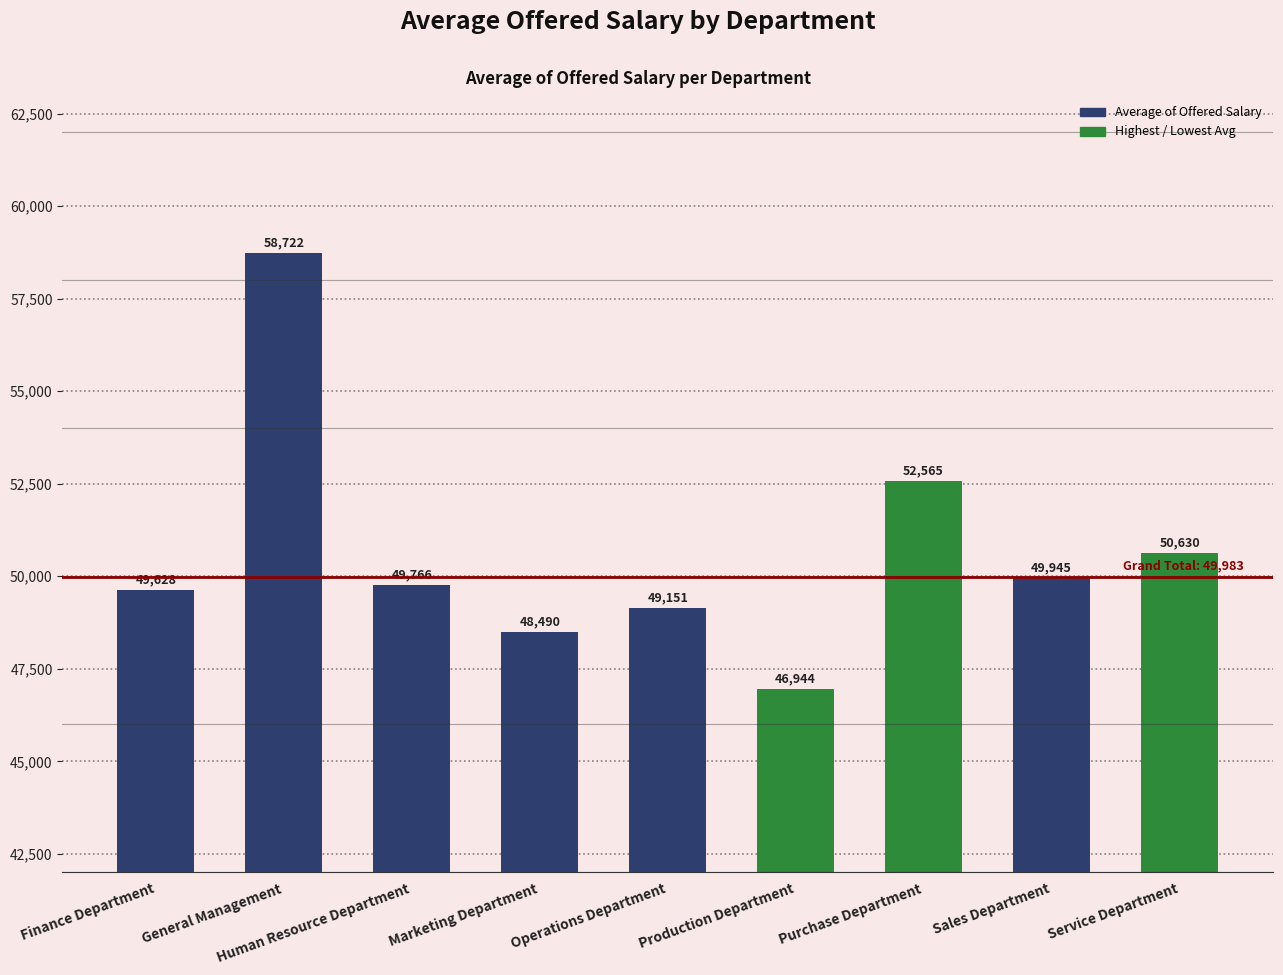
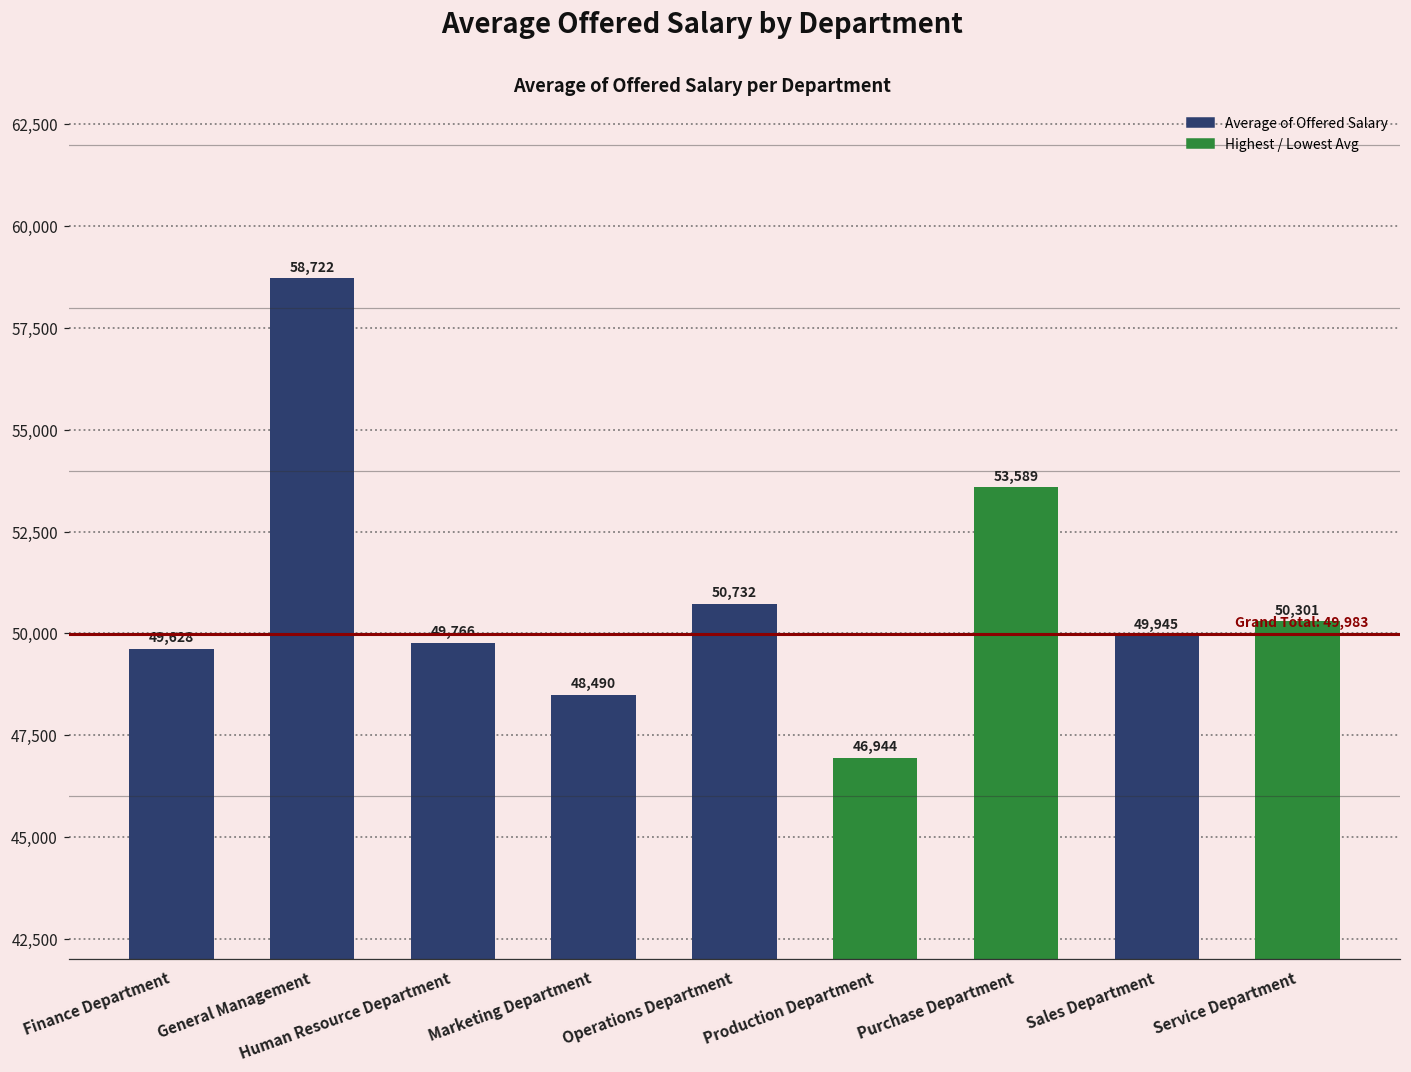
Operations Department: 49,151 -> 50,732
Purchase Department: 52,565 -> 53,589
Service Department: 50,630 -> 50,301
